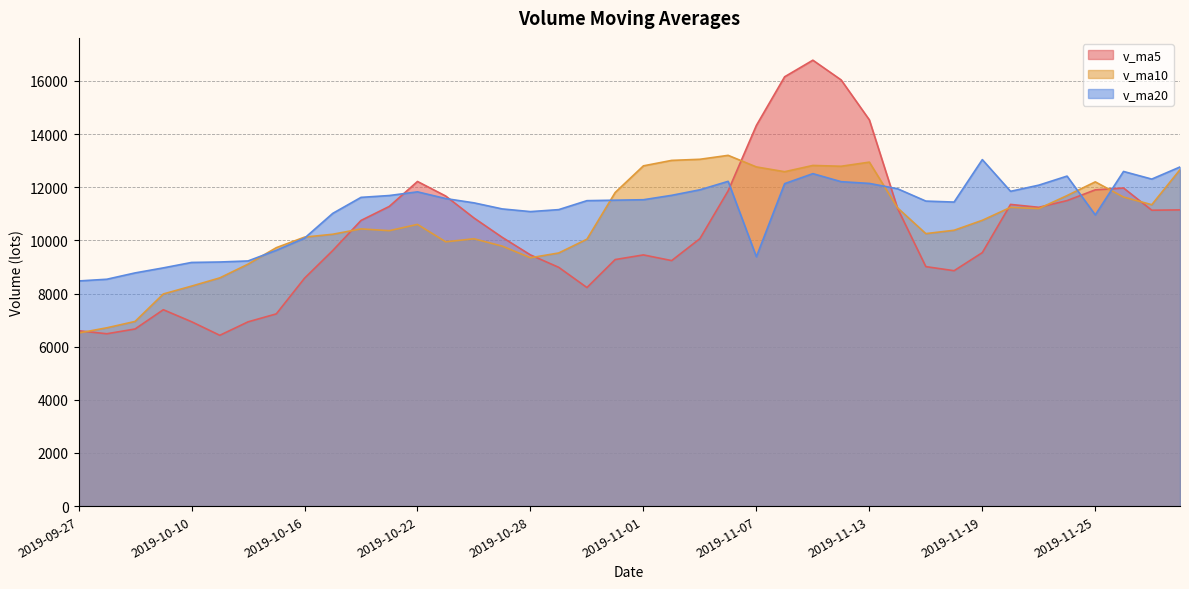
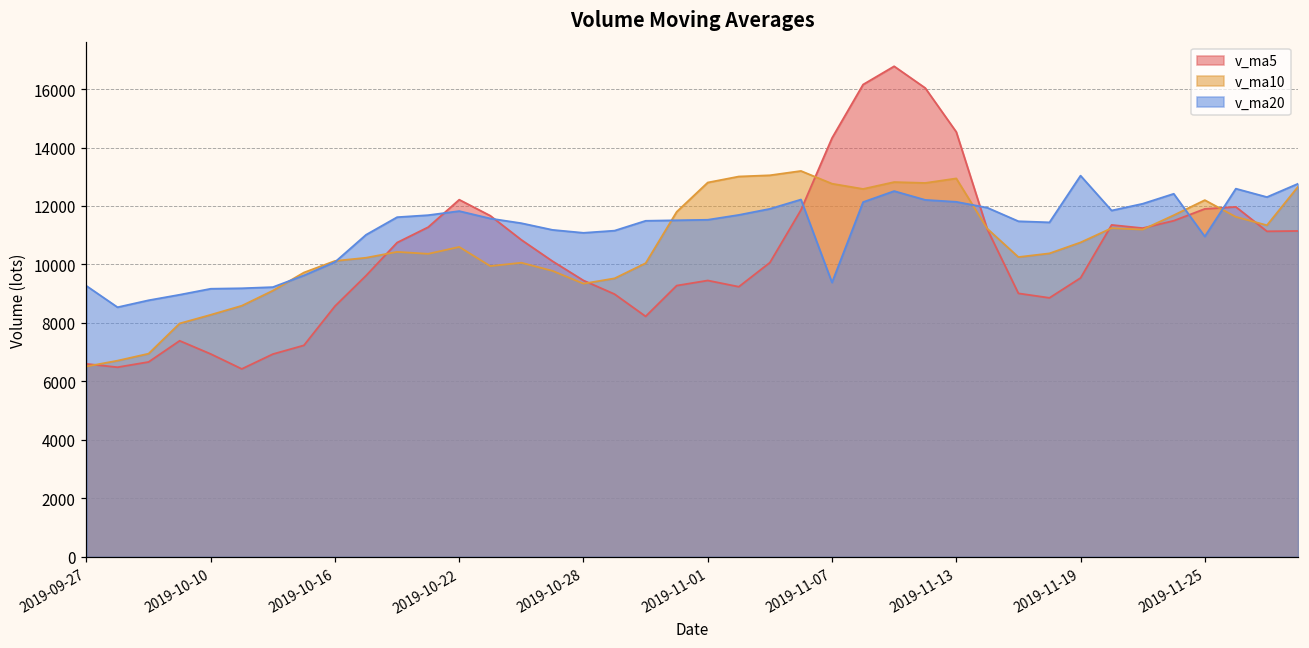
v_ma20, 2019-09-27: 8500 -> 9300
